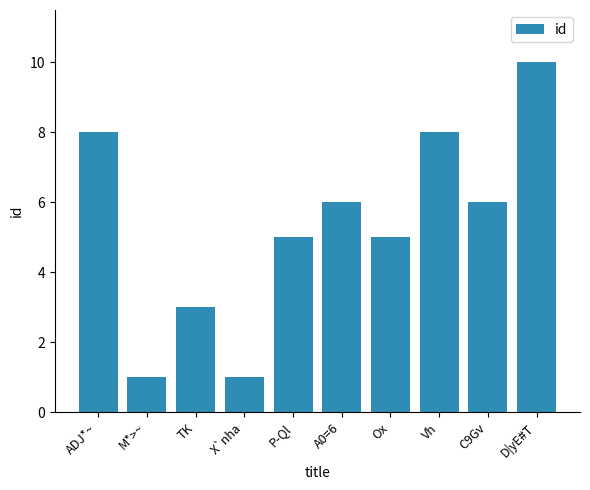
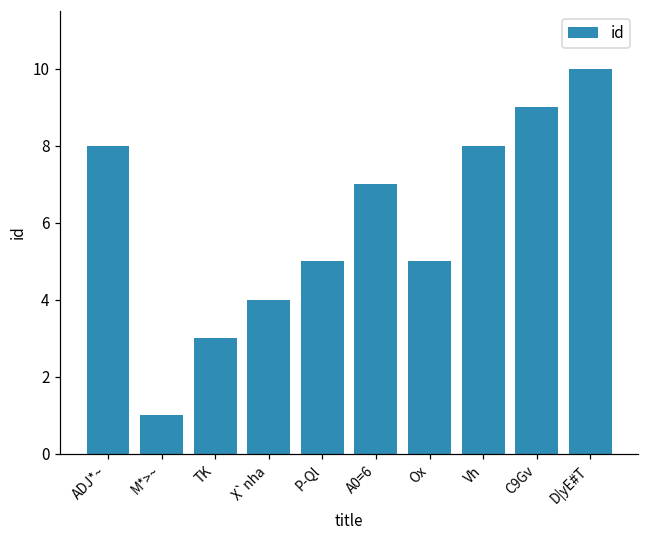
X`nha: 1 -> 4
A0=6: 6 -> 7
C9Gv: 6 -> 9
